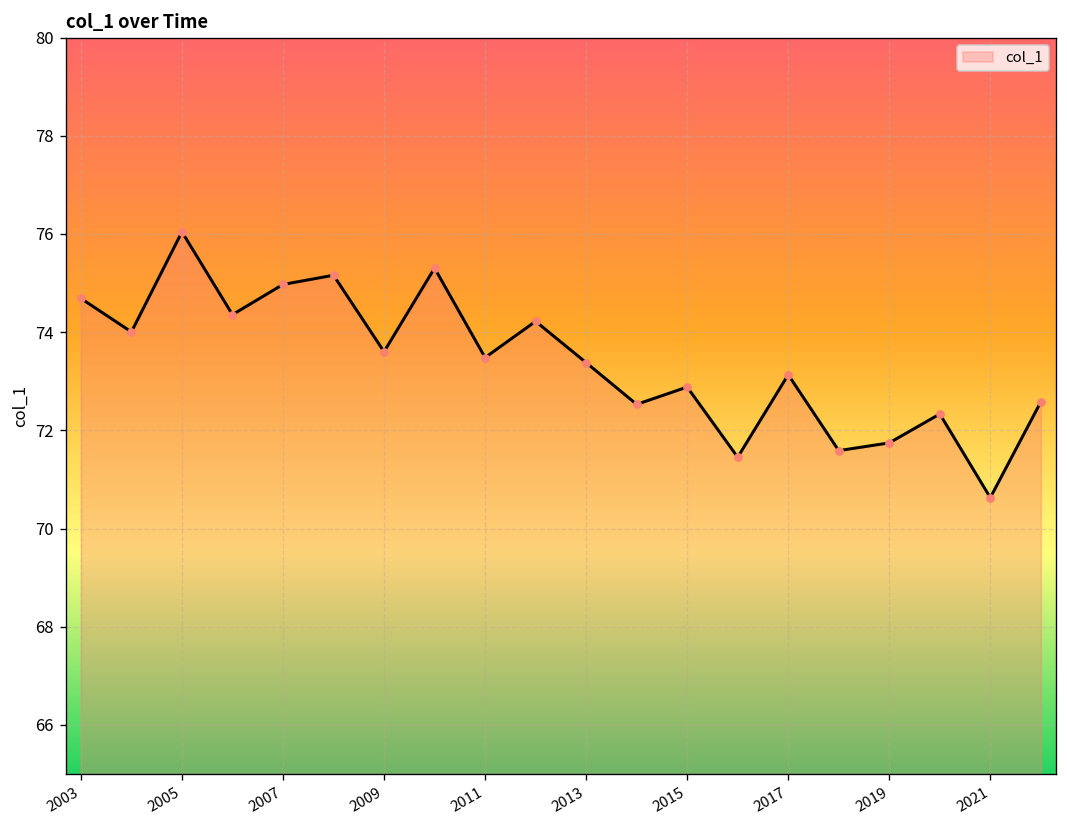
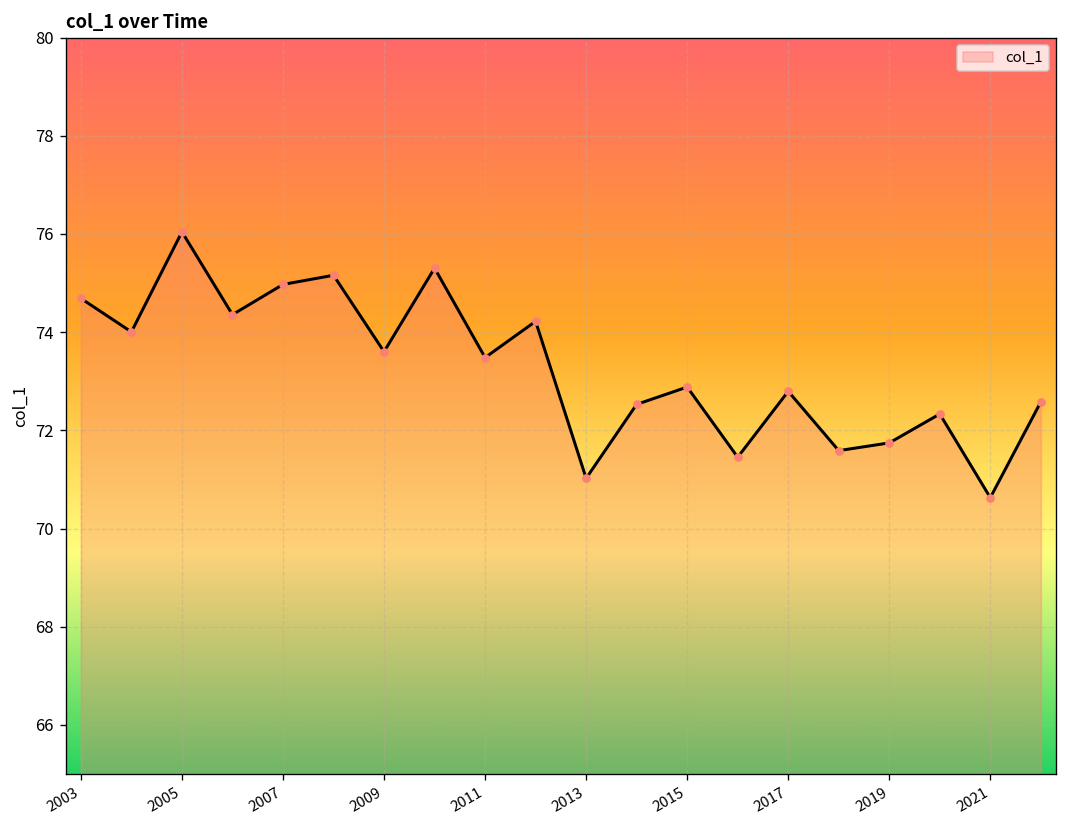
2013: 73.4 -> 71.0
2017: 73.1 -> 72.8
